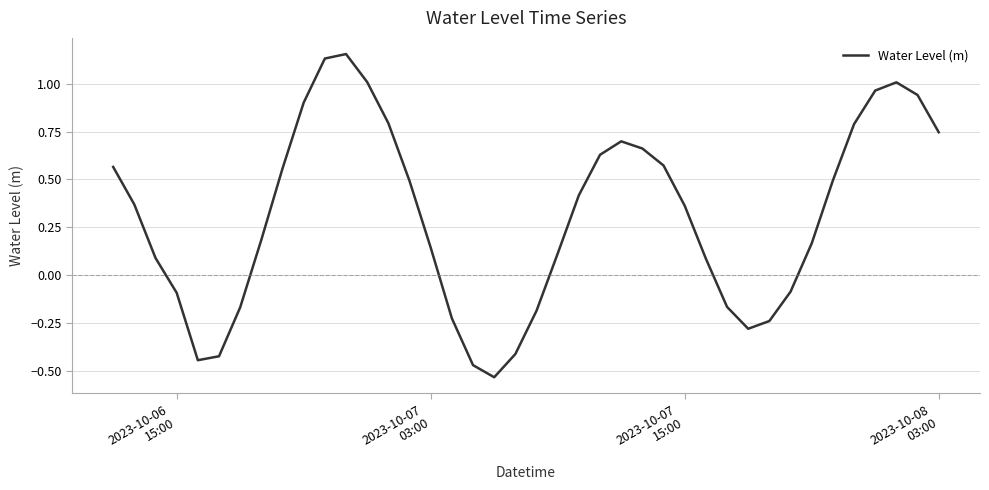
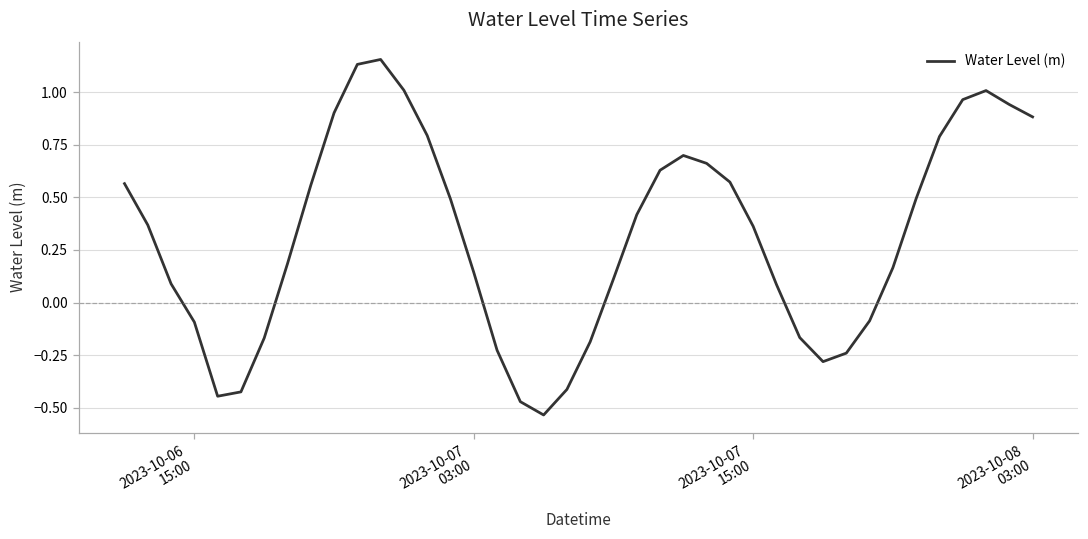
2023-10-08 03:00: 0.75 -> 0.88
